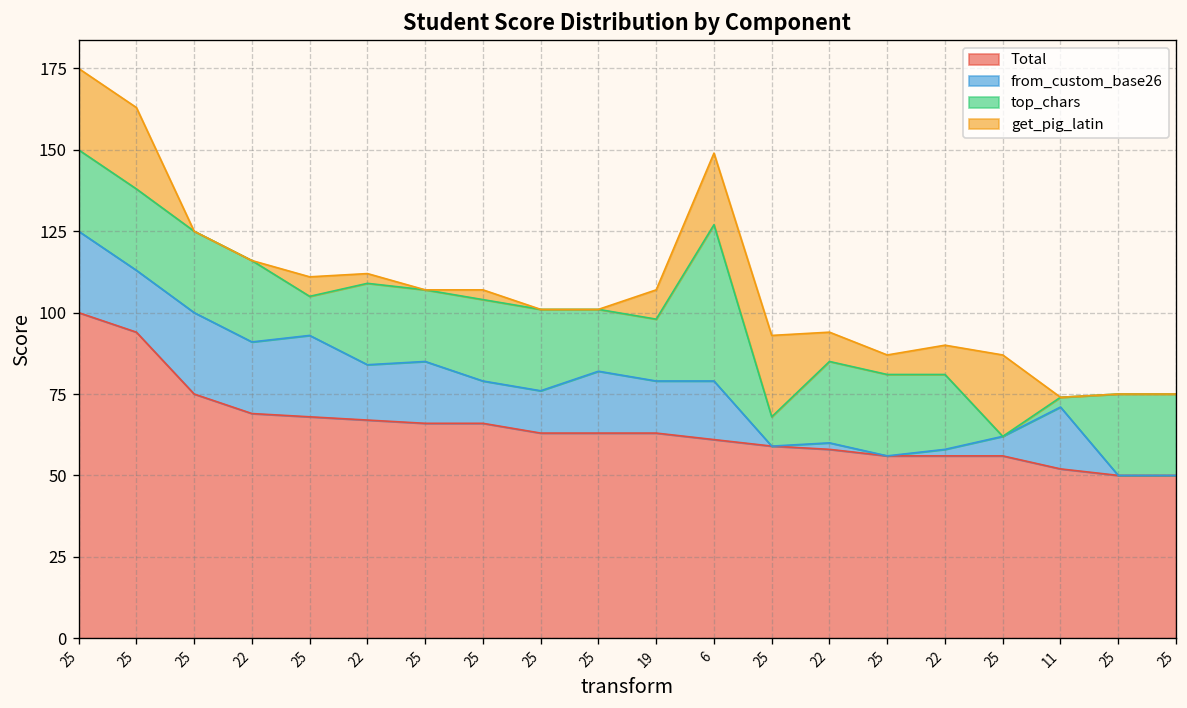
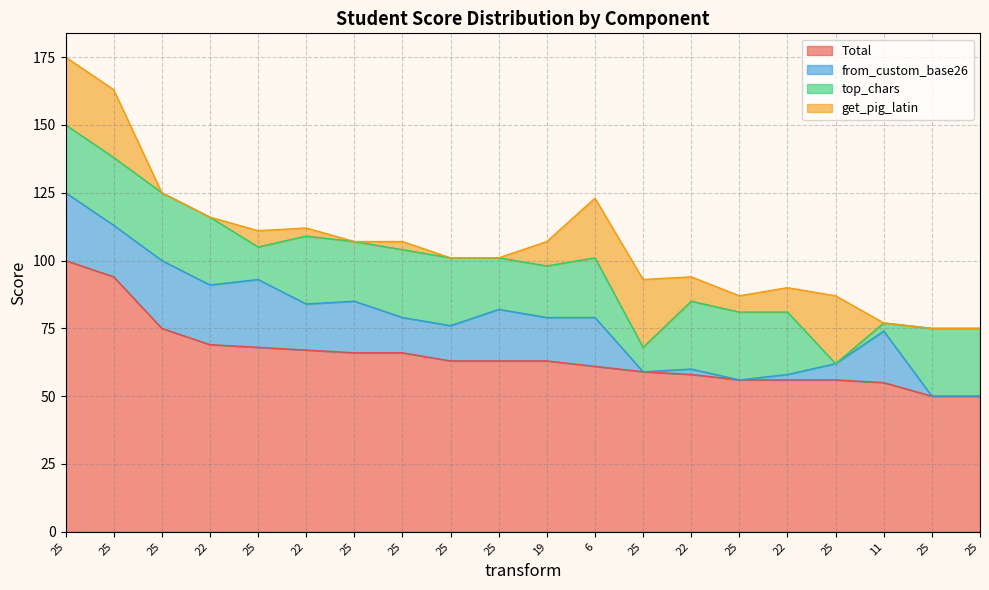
top_chars, 6: 48 -> 22
Total, 11: 52 -> 55
